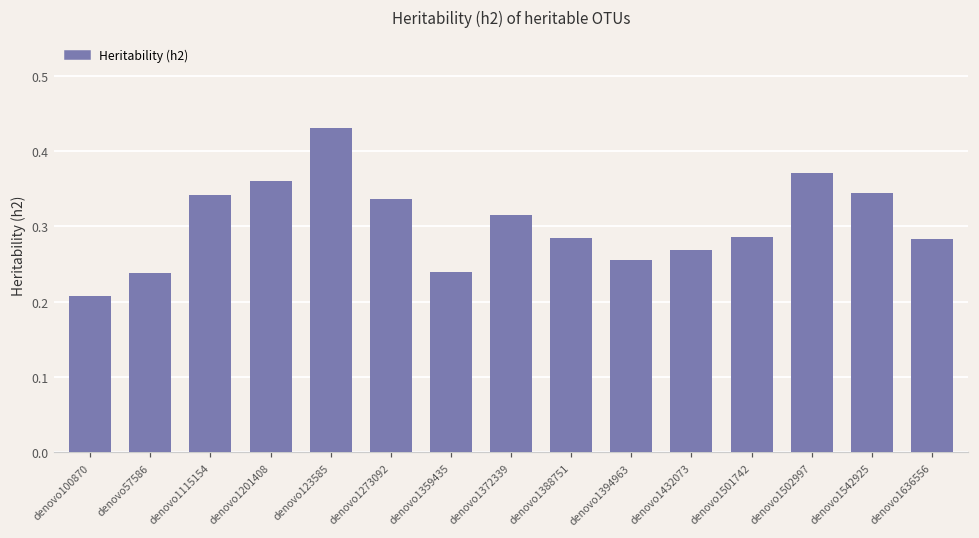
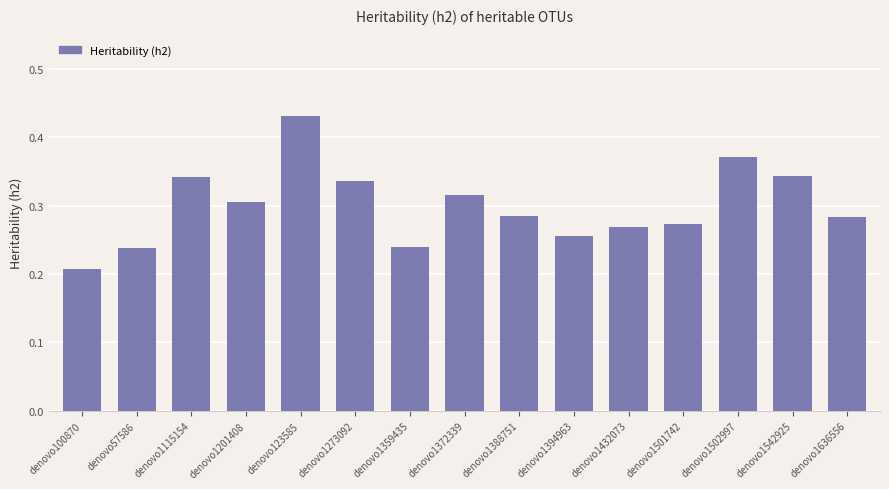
denovo1201408: 0.36 -> 0.31
denovo1501742: 0.29 -> 0.27
